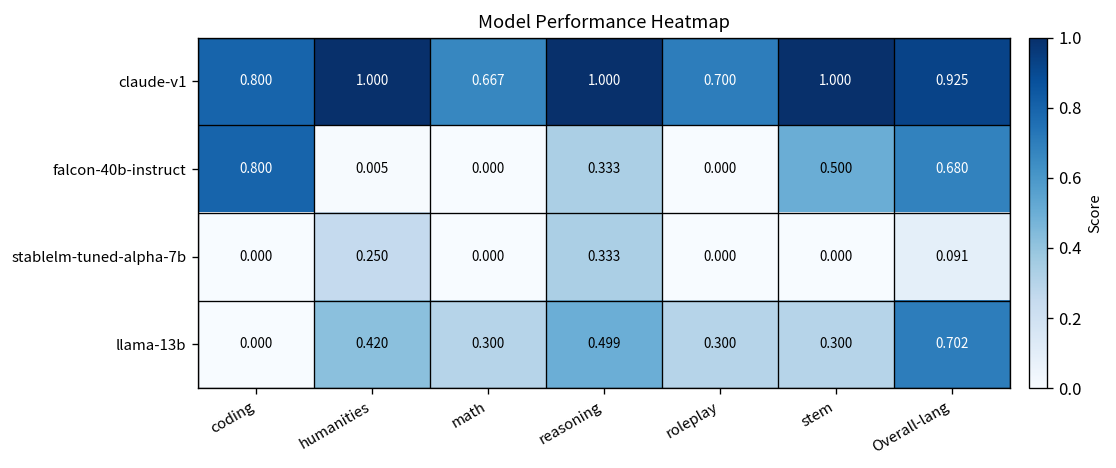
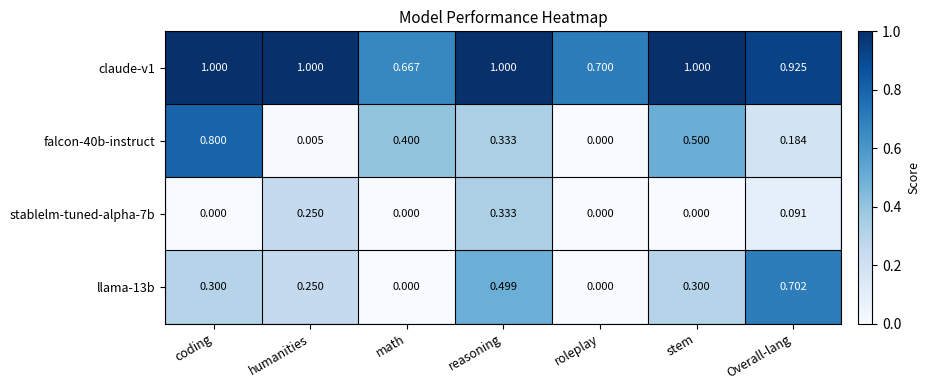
claude-v1, coding: 0.800 -> 1.000
falcon-40b-instruct, math: 0.000 -> 0.400
falcon-40b-instruct, Overall-lang: 0.680 -> 0.184
llama-13b, coding: 0.000 -> 0.300
llama-13b, humanities: 0.420 -> 0.250
llama-13b, math: 0.300 -> 0.000
llama-13b, roleplay: 0.300 -> 0.000
